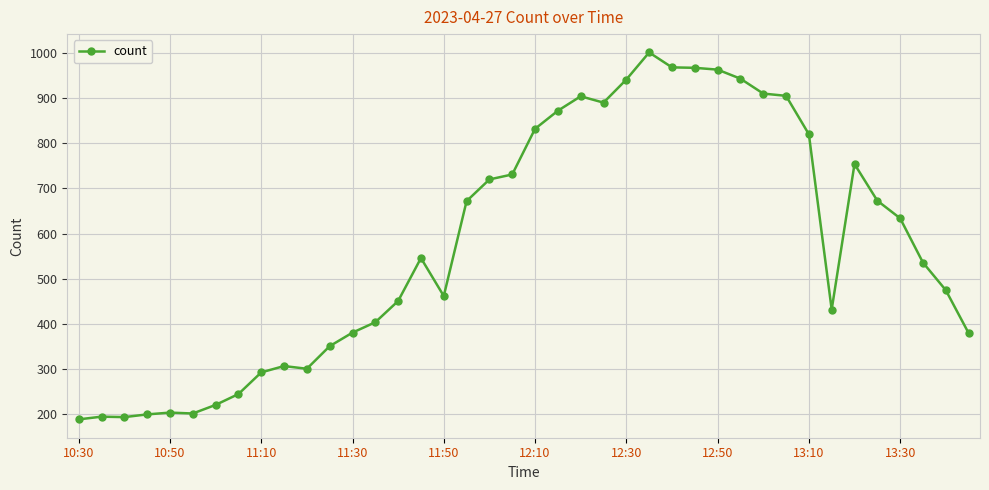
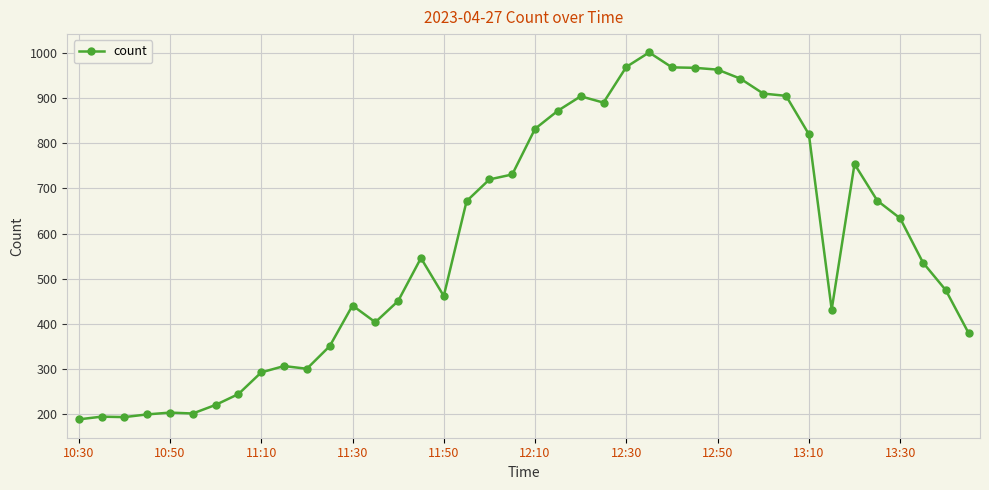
11:30: 380 -> 440
12:30: 940 -> 970
